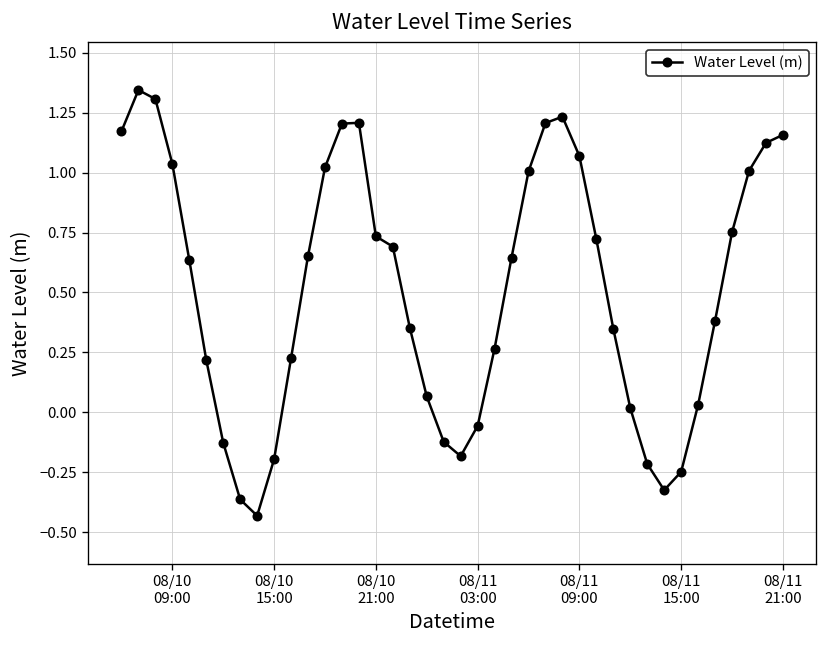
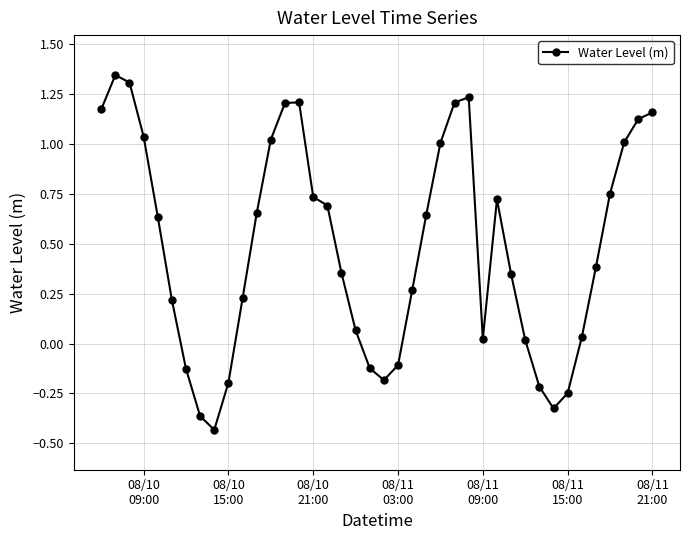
08/11 03:00: -0.06 -> -0.11
08/11 09:00: 1.07 -> 0.02
